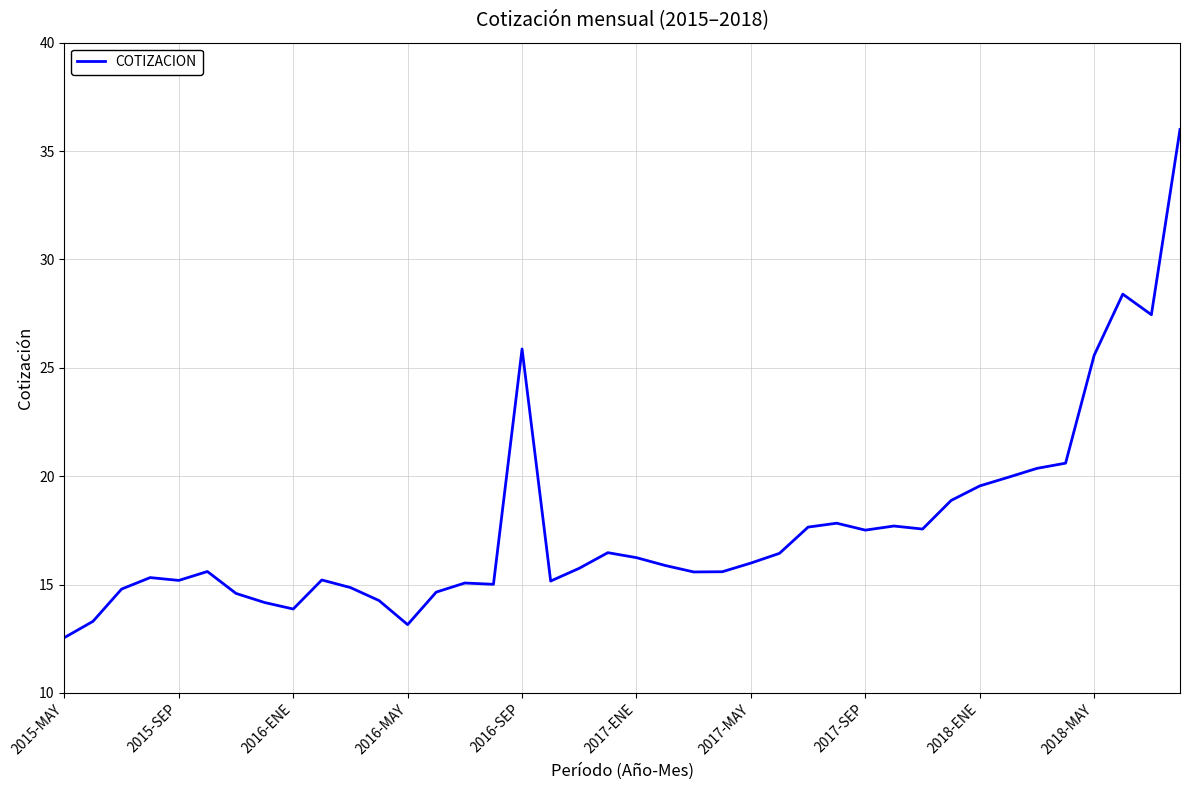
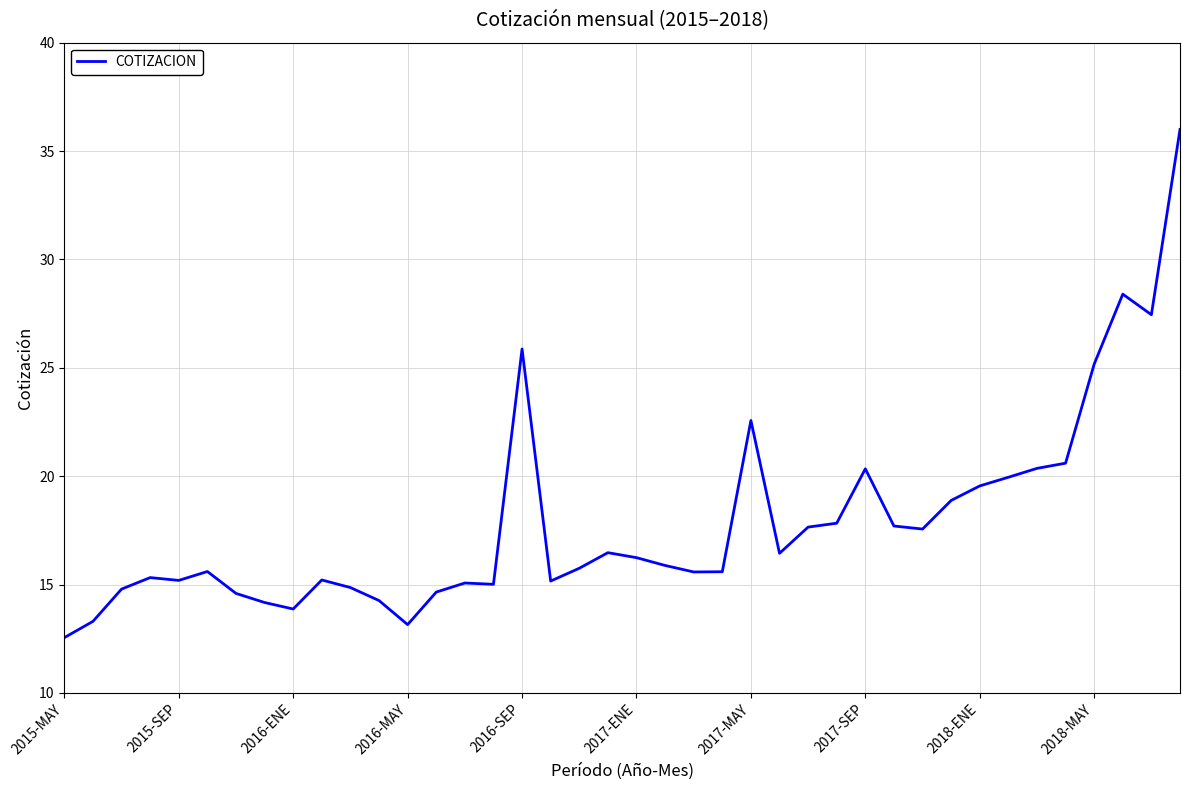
2017-MAY: 16.0 -> 22.6
2017-SEP: 17.5 -> 20.3
2018-MAY: 25.6 -> 25.2
